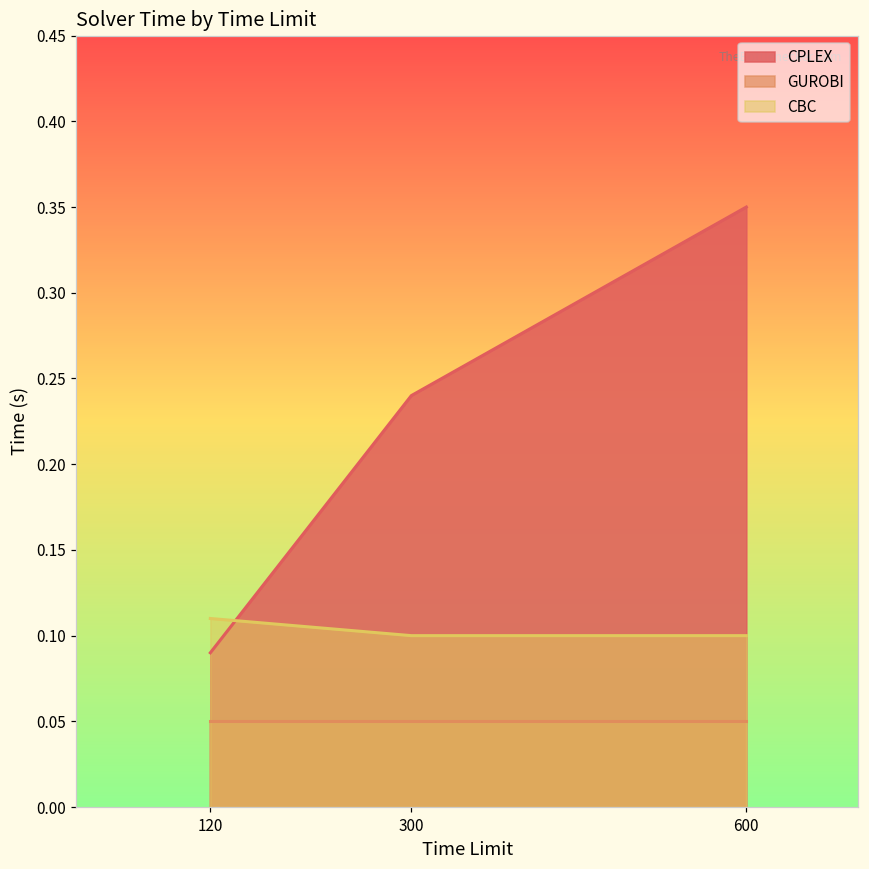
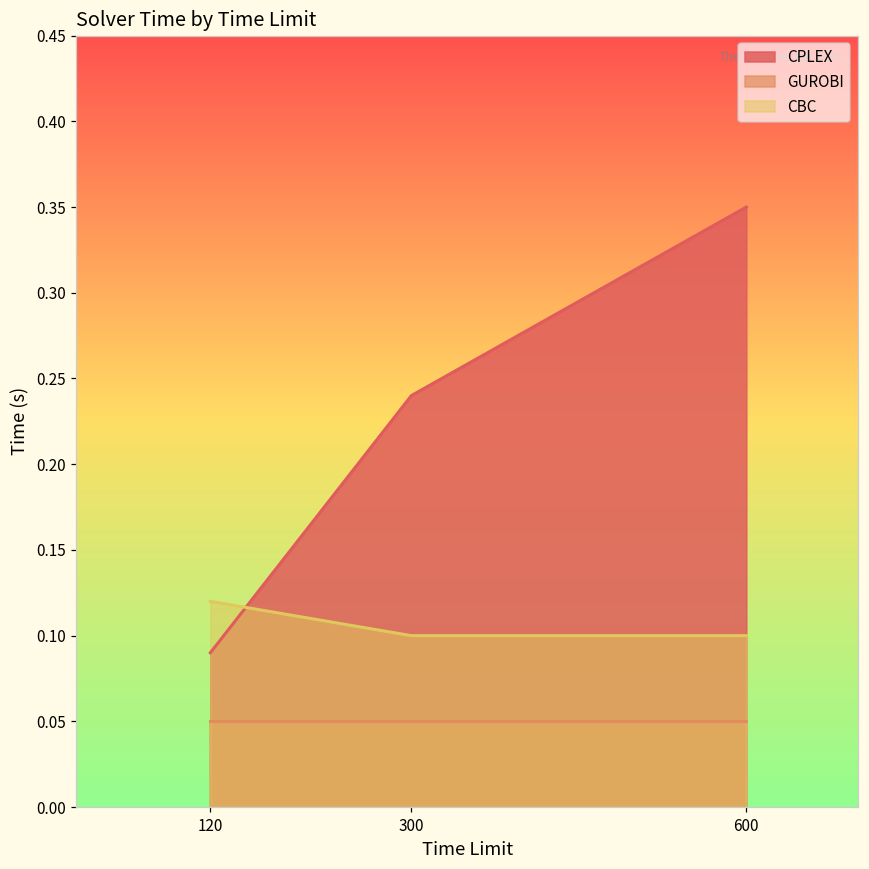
CBC, 120: 0.11 -> 0.12
